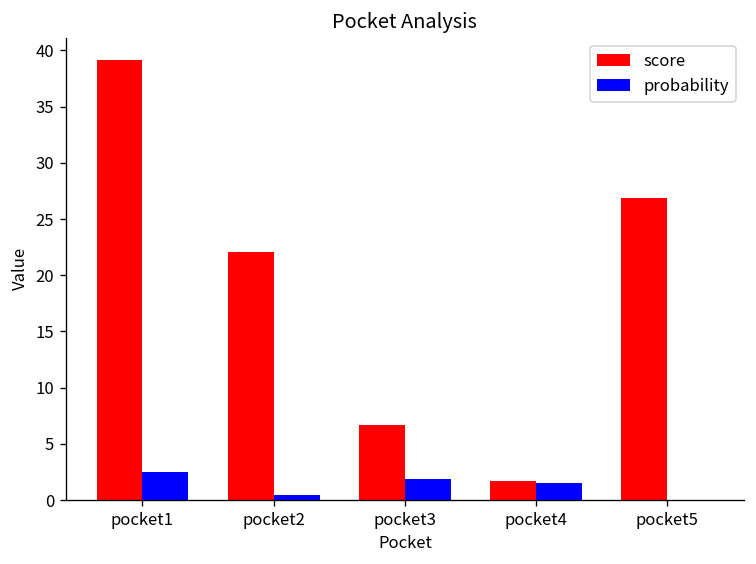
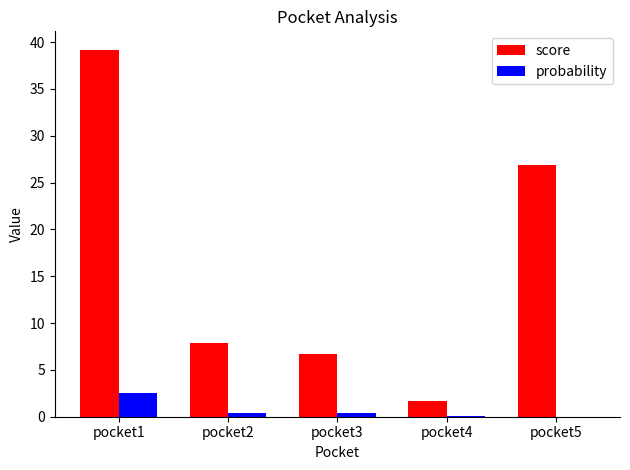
score, pocket2: 22 -> 8
probability, pocket3: 2 -> 0
probability, pocket4: 2 -> 0
